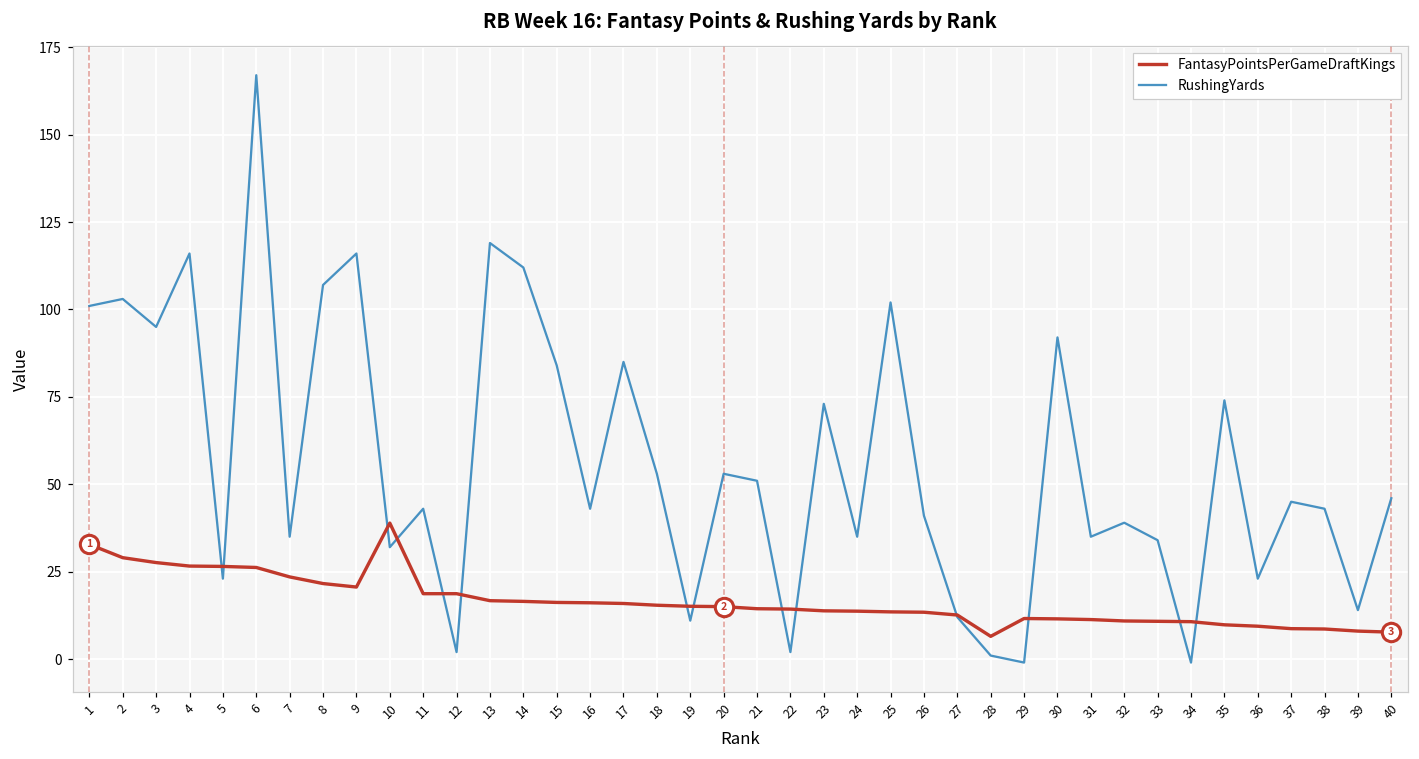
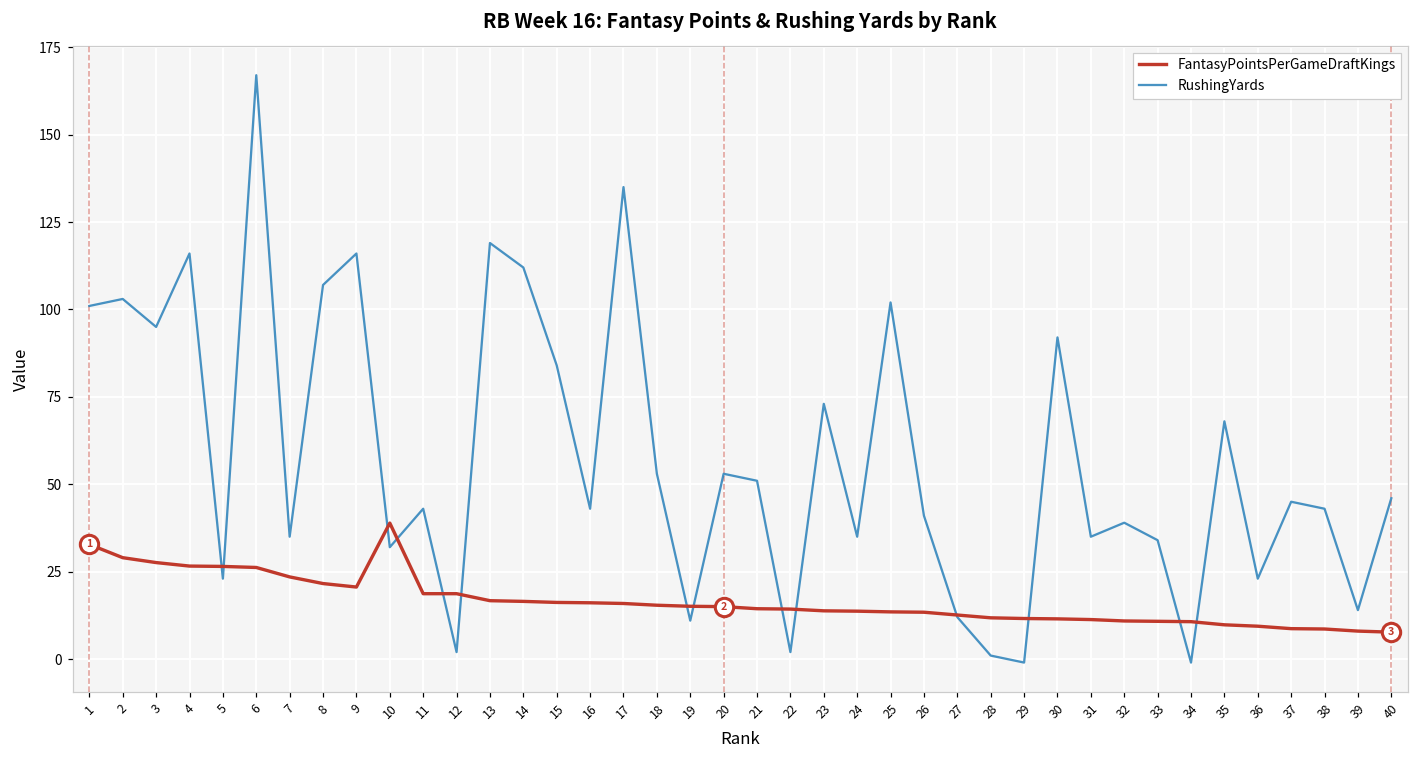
RushingYards, 17: 85 -> 135
FantasyPointsPerGameDraftKings, 28: 7 -> 12
RushingYards, 35: 74 -> 68
